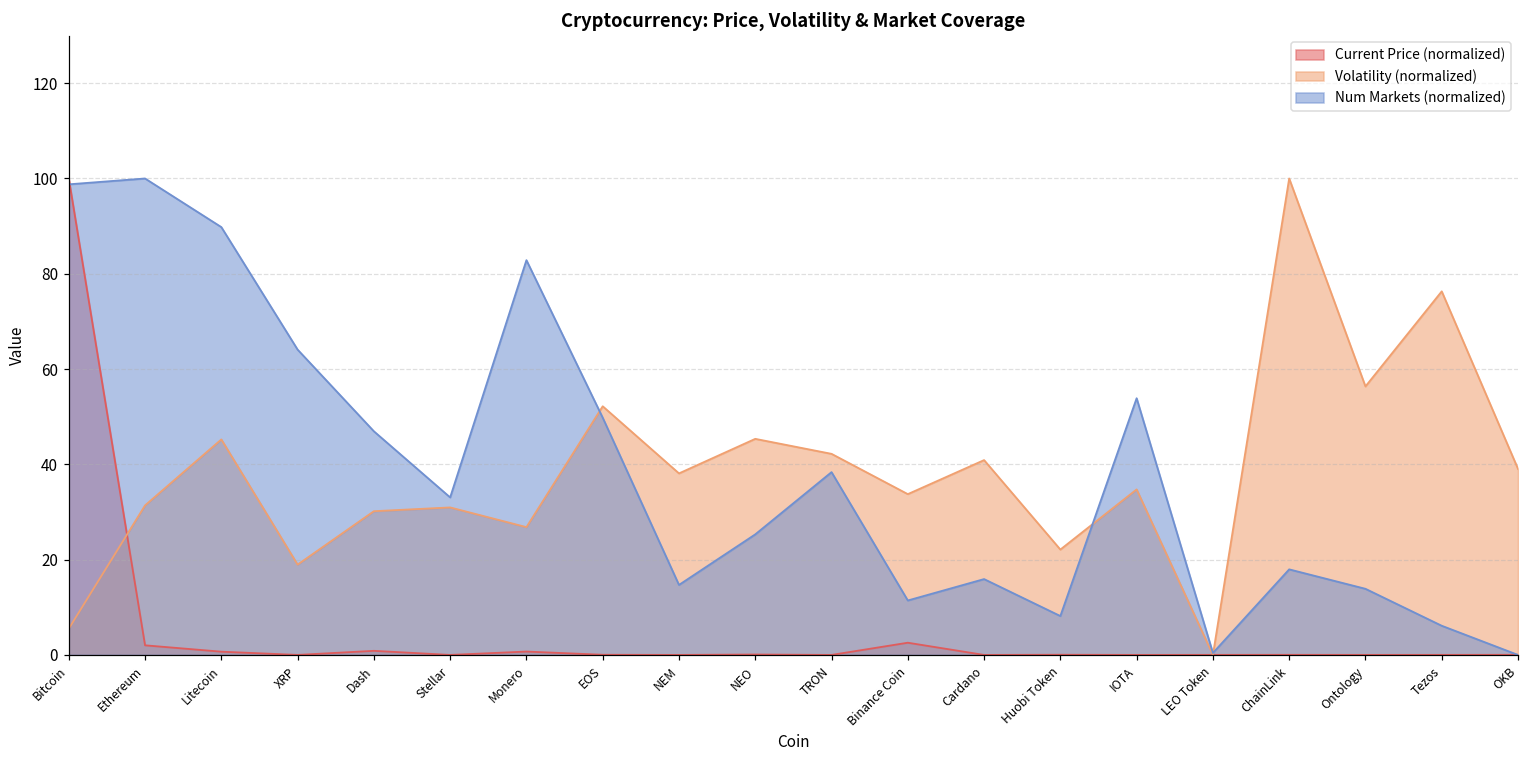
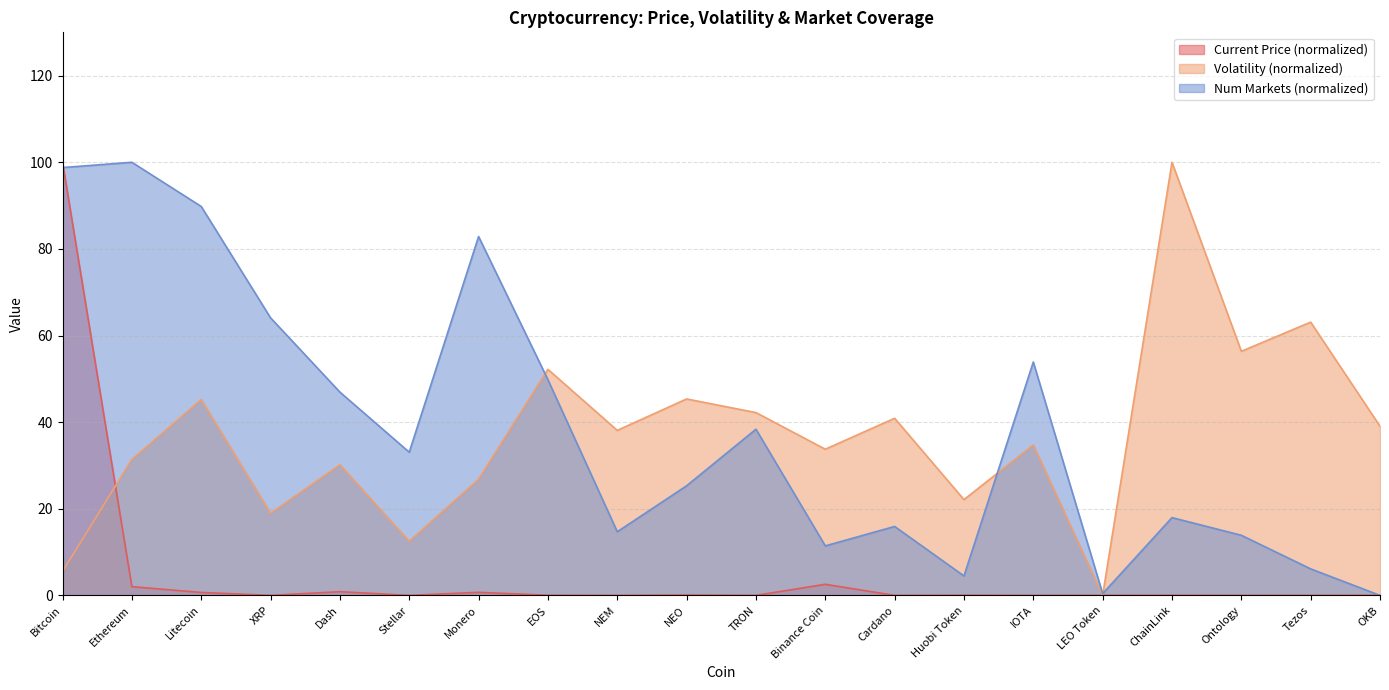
Volatility (normalized), Stellar: 31 -> 13
Num Markets (normalized), Huobi Token: 8 -> 4
Volatility (normalized), Tezos: 76 -> 63
